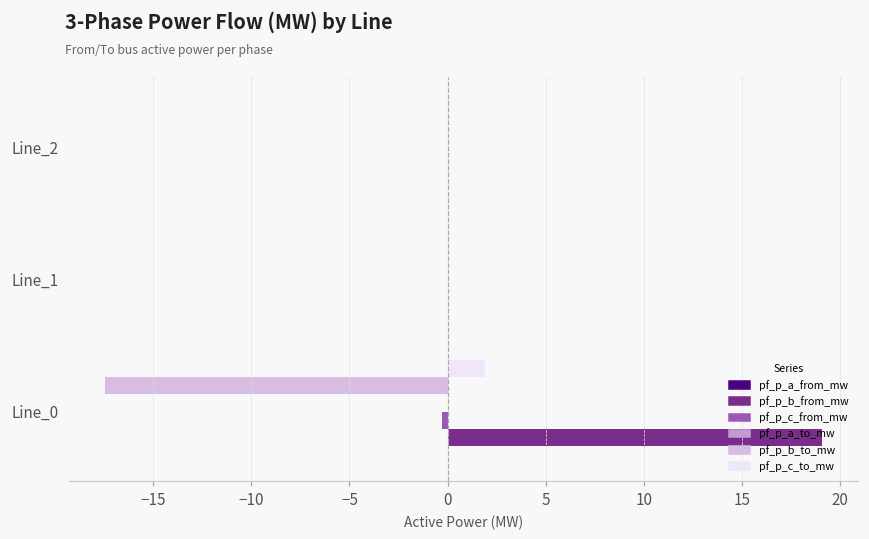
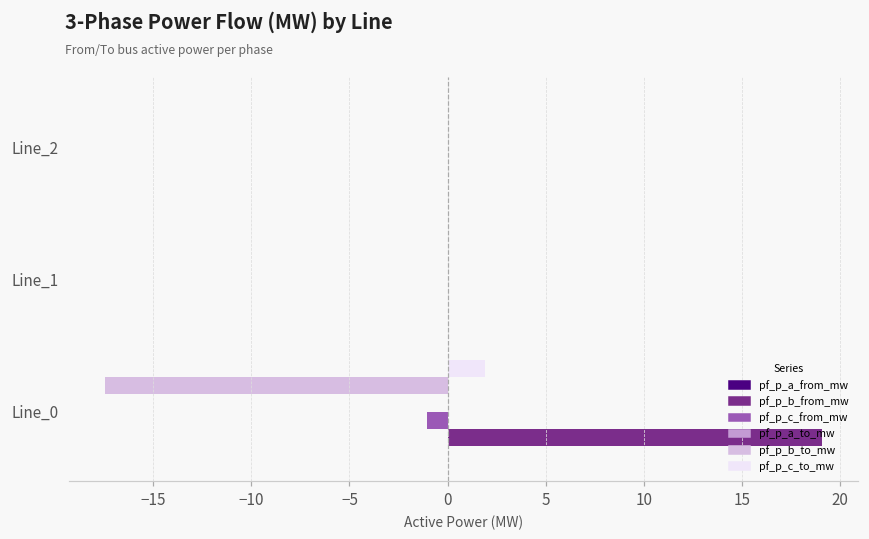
pf_p_c_from_mw, Line_0: -0.3 -> -1.0
